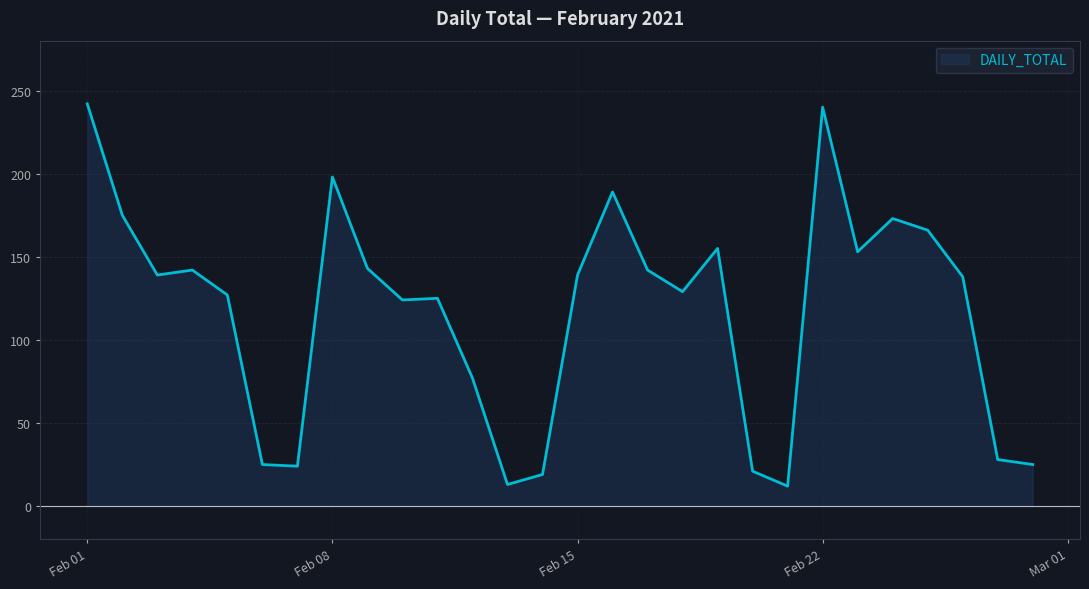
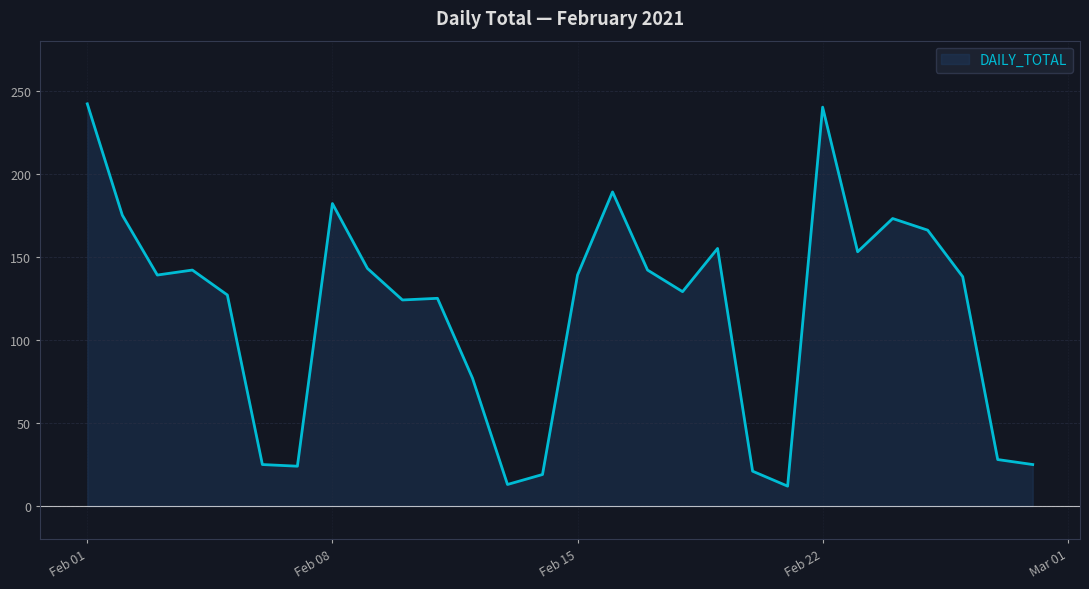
Feb 08: 198 -> 182
